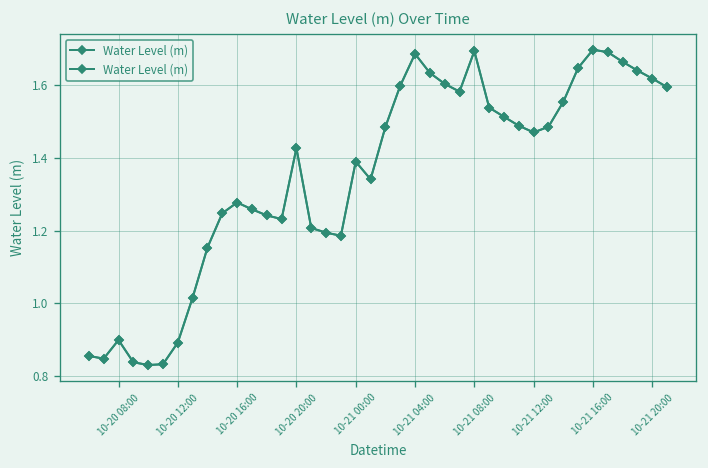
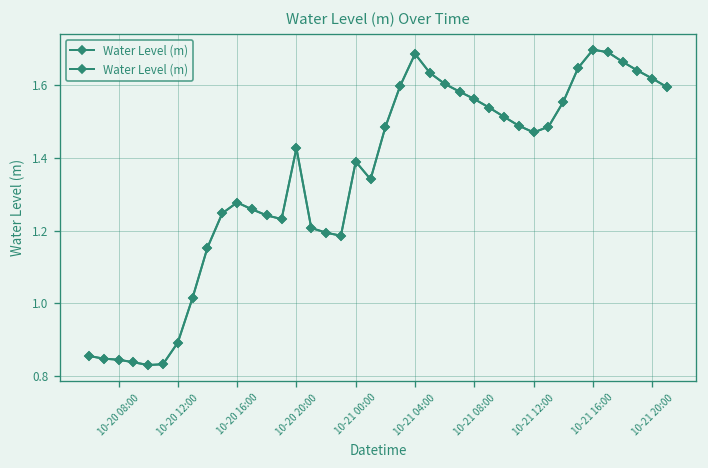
10-20 08:00: 0.90 -> 0.84
10-21 08:00: 1.69 -> 1.56
